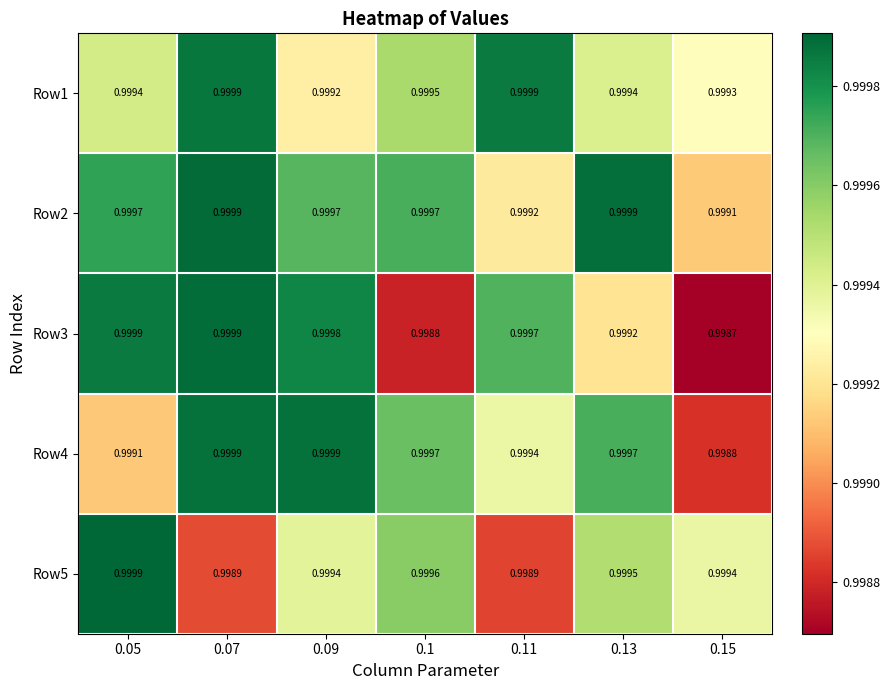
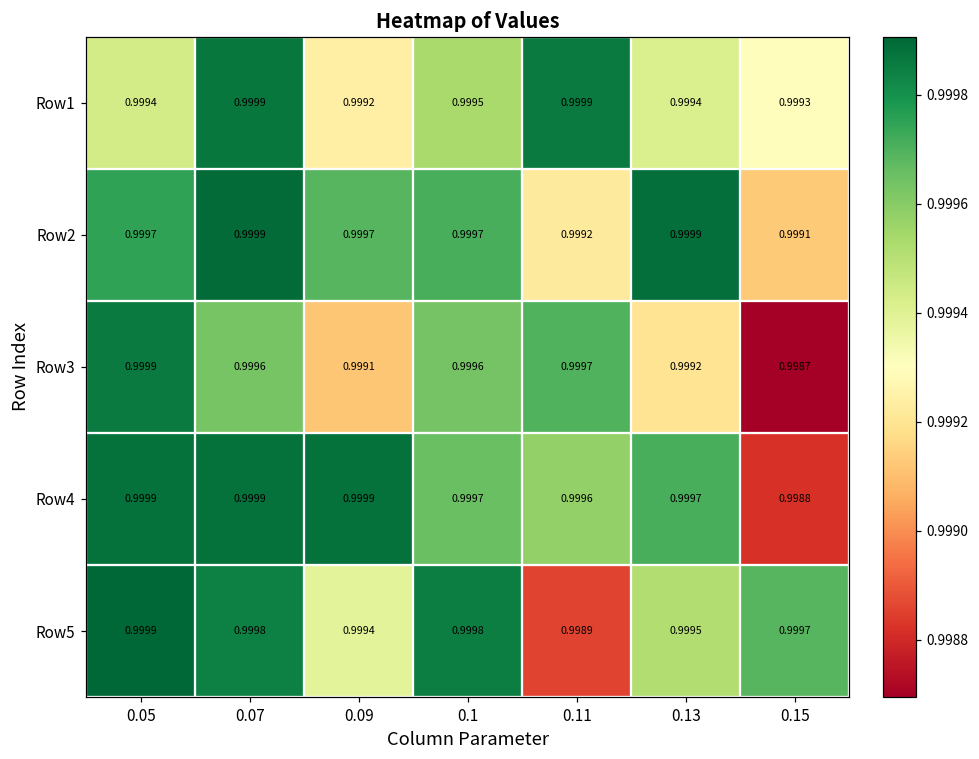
Row3, 0.07: 0.9999 -> 0.9996
Row3, 0.09: 0.9998 -> 0.9991
Row3, 0.1: 0.9988 -> 0.9996
Row4, 0.05: 0.9991 -> 0.9999
Row4, 0.11: 0.9994 -> 0.9996
Row5, 0.07: 0.9989 -> 0.9998
Row5, 0.1: 0.9996 -> 0.9998
Row5, 0.15: 0.9994 -> 0.9997
